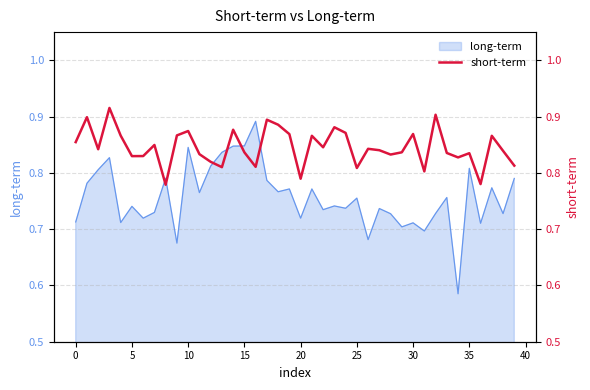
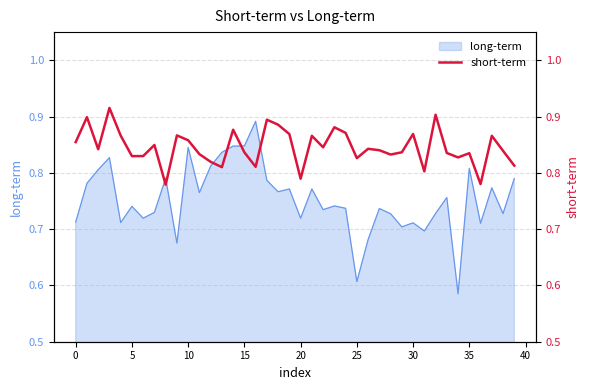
long-term, 25: 0.76 -> 0.61
short-term, 10: 0.87 -> 0.86
short-term, 25: 0.81 -> 0.83
